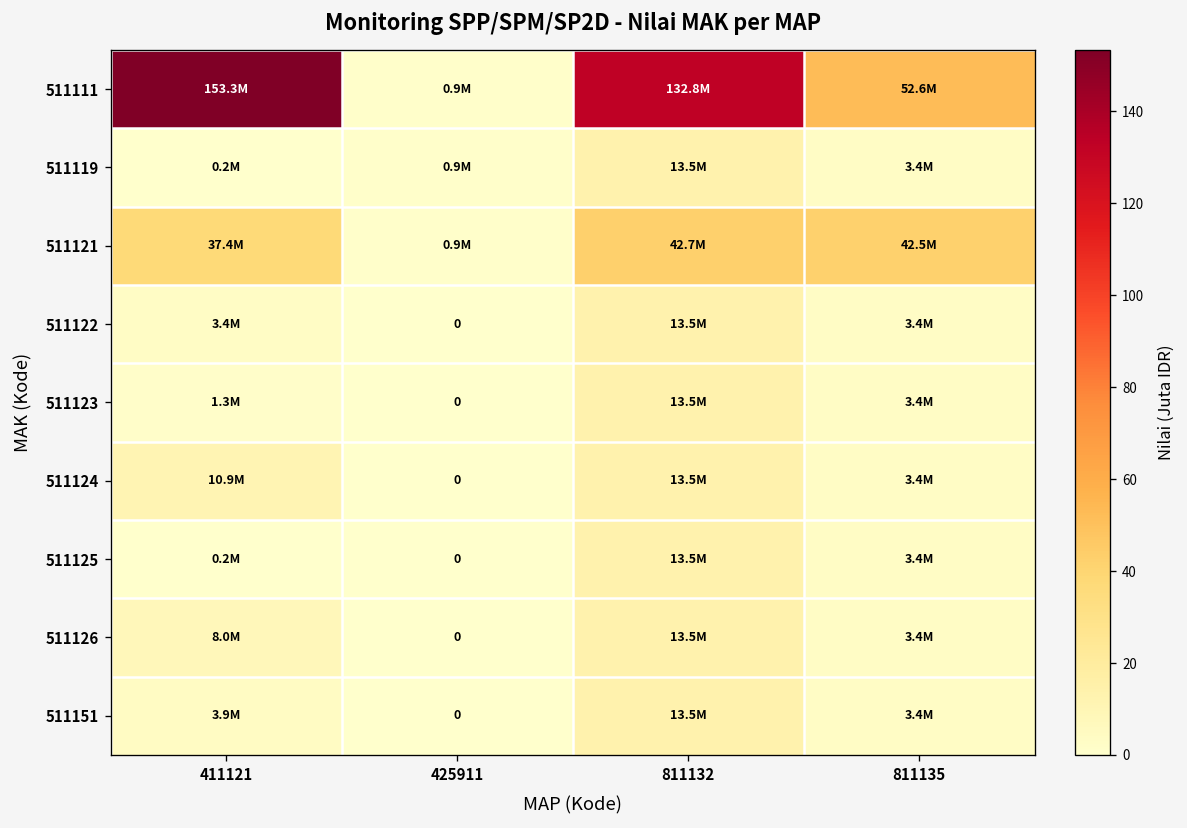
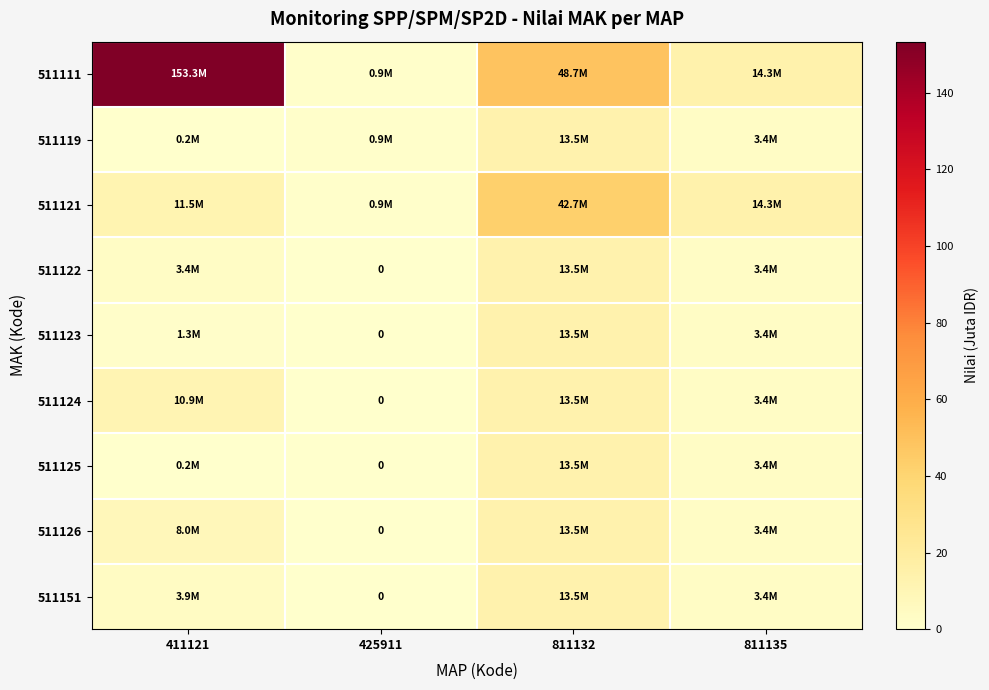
511111, 811132: 132.8M -> 48.7M
511111, 811135: 52.6M -> 14.3M
511121, 411121: 37.4M -> 11.5M
511121, 811135: 42.5M -> 14.3M
